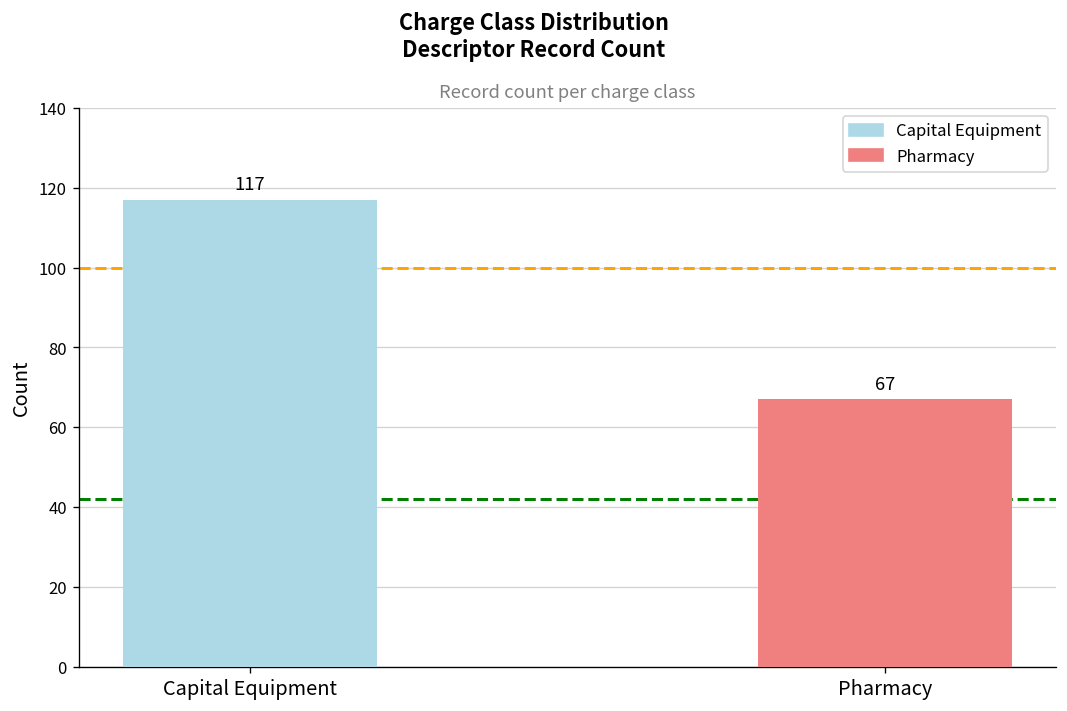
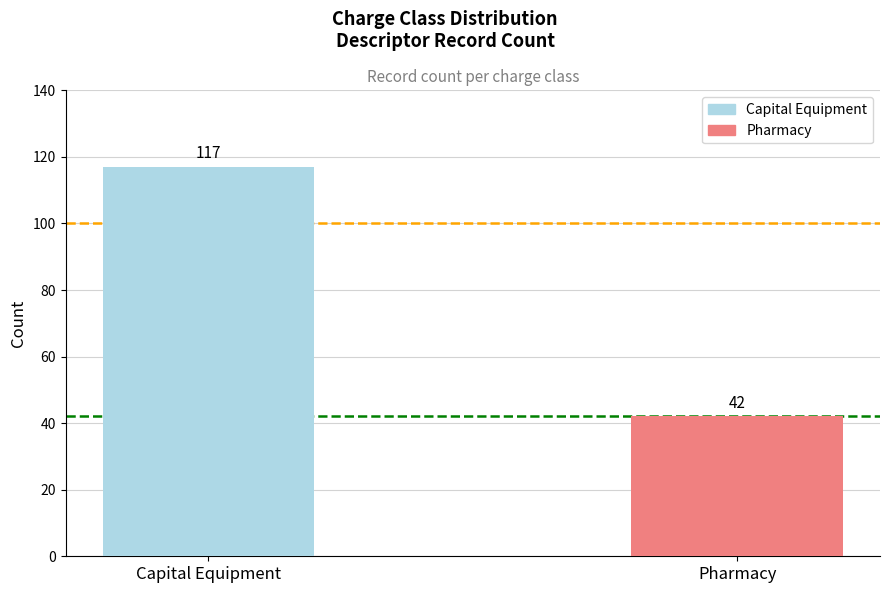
Pharmacy: 67 -> 42
